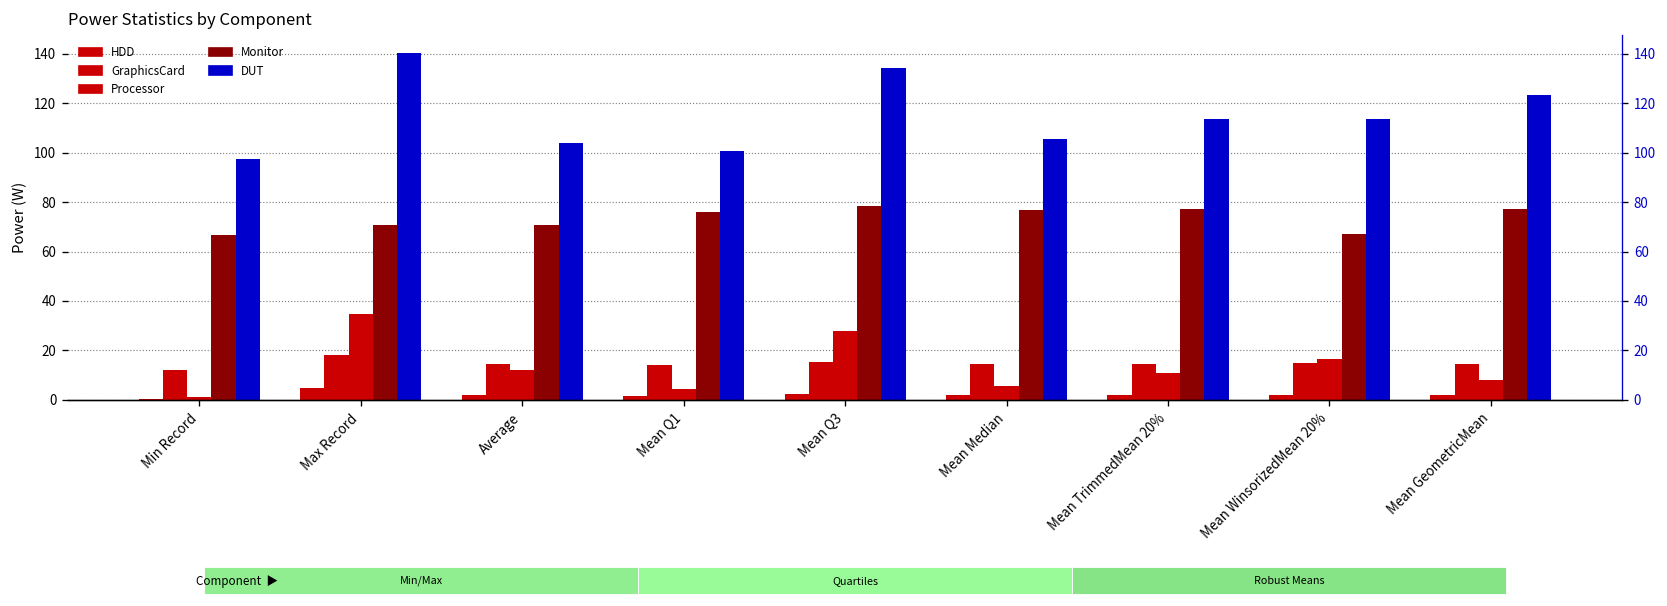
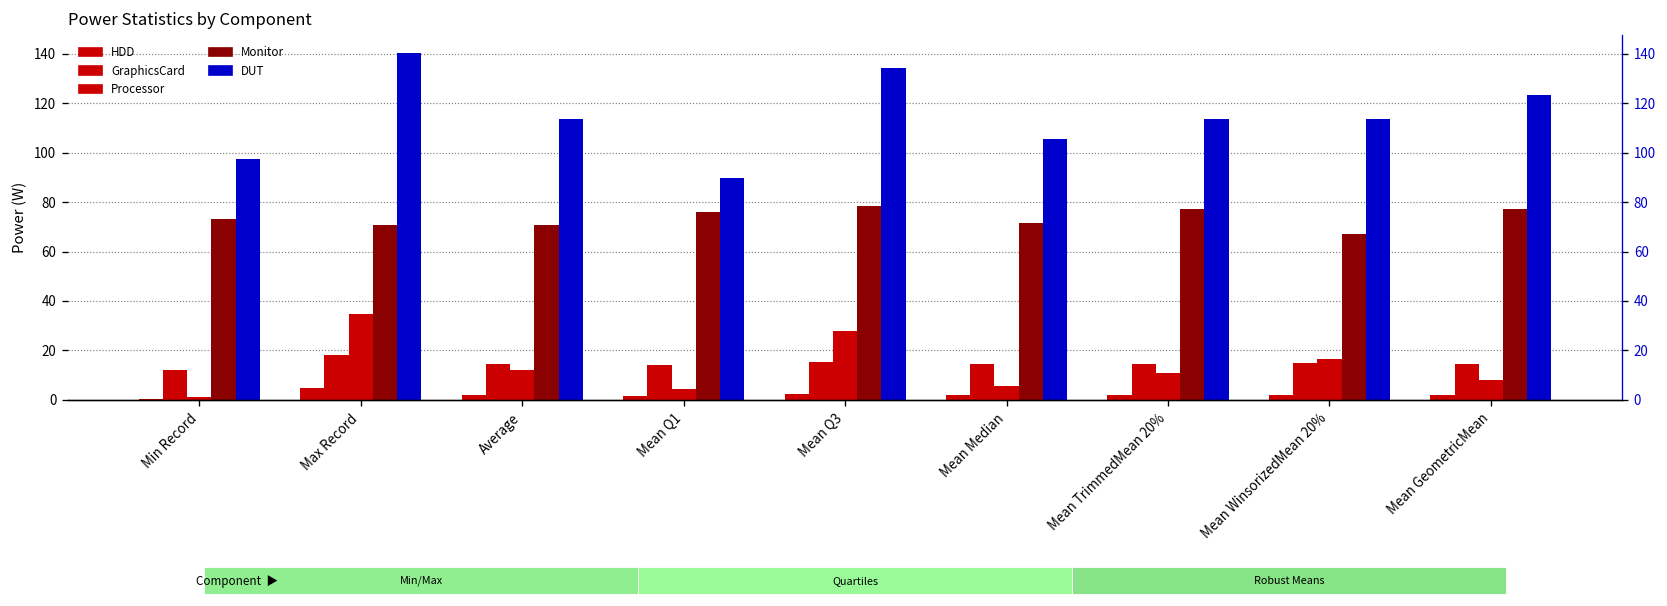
Monitor, Min Record: 67 -> 73
DUT, Average: 104 -> 114
DUT, Mean Q1: 101 -> 90
Monitor, Mean Median: 77 -> 71
